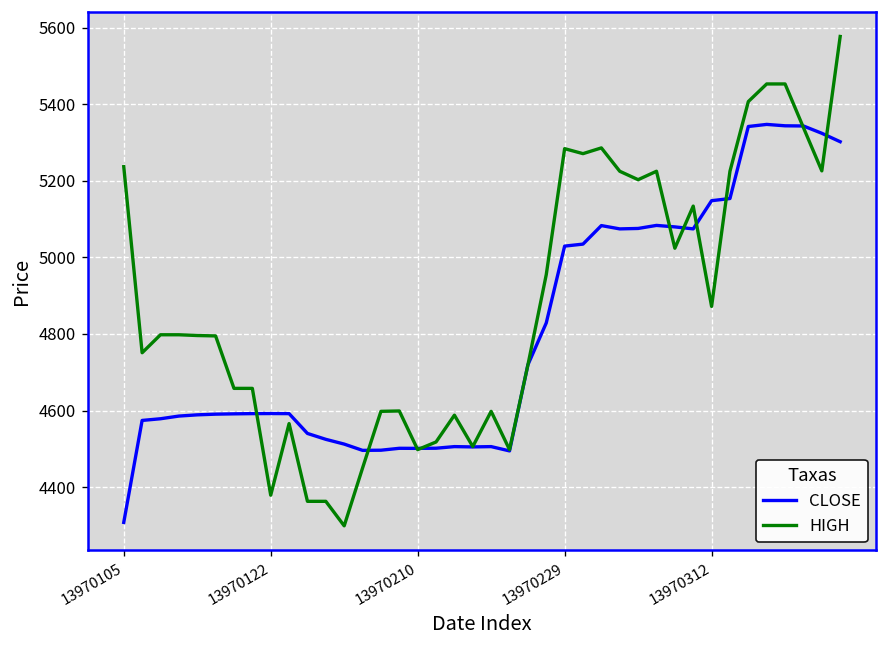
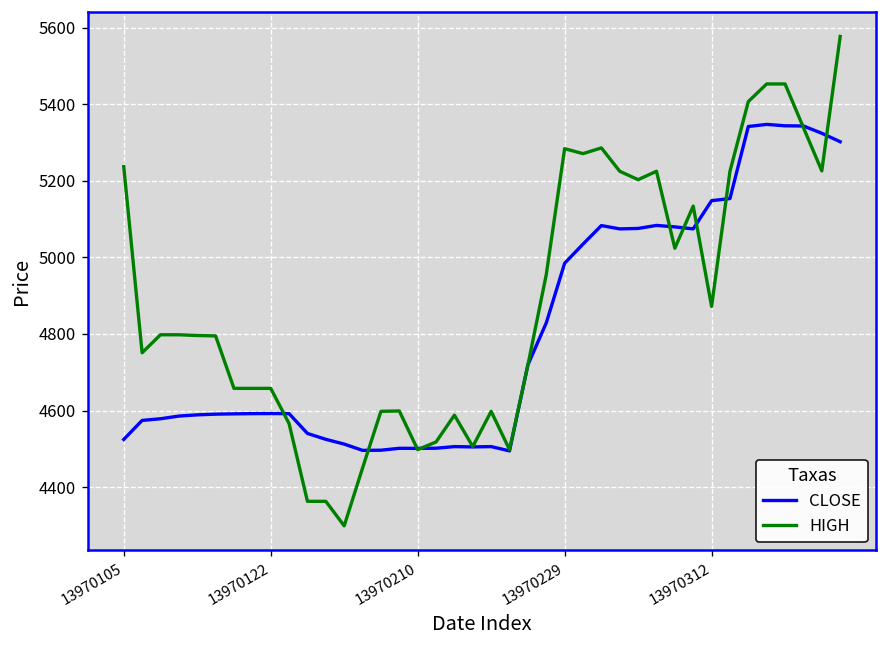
CLOSE, 13970105: 4310 -> 4520
HIGH, 13970122: 4380 -> 4660
CLOSE, 13970229: 5030 -> 4980
